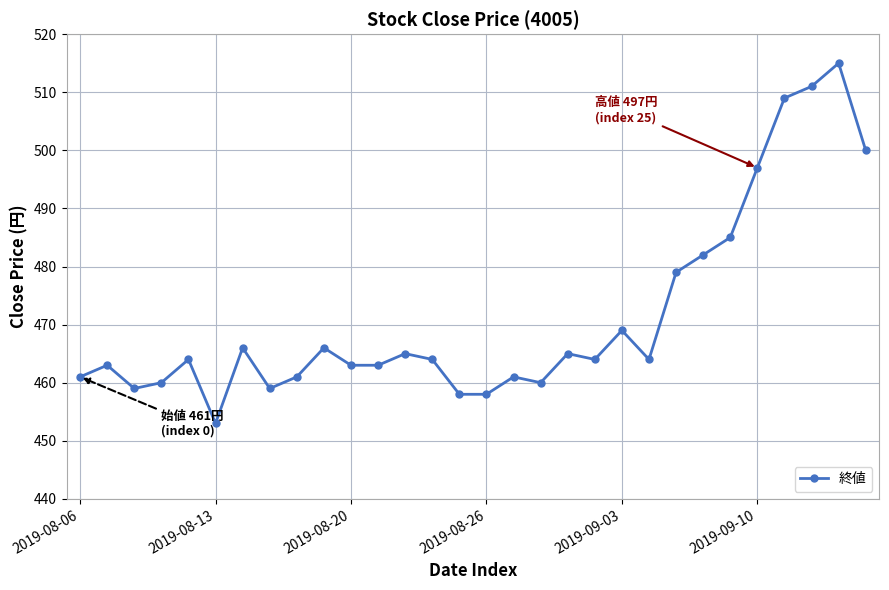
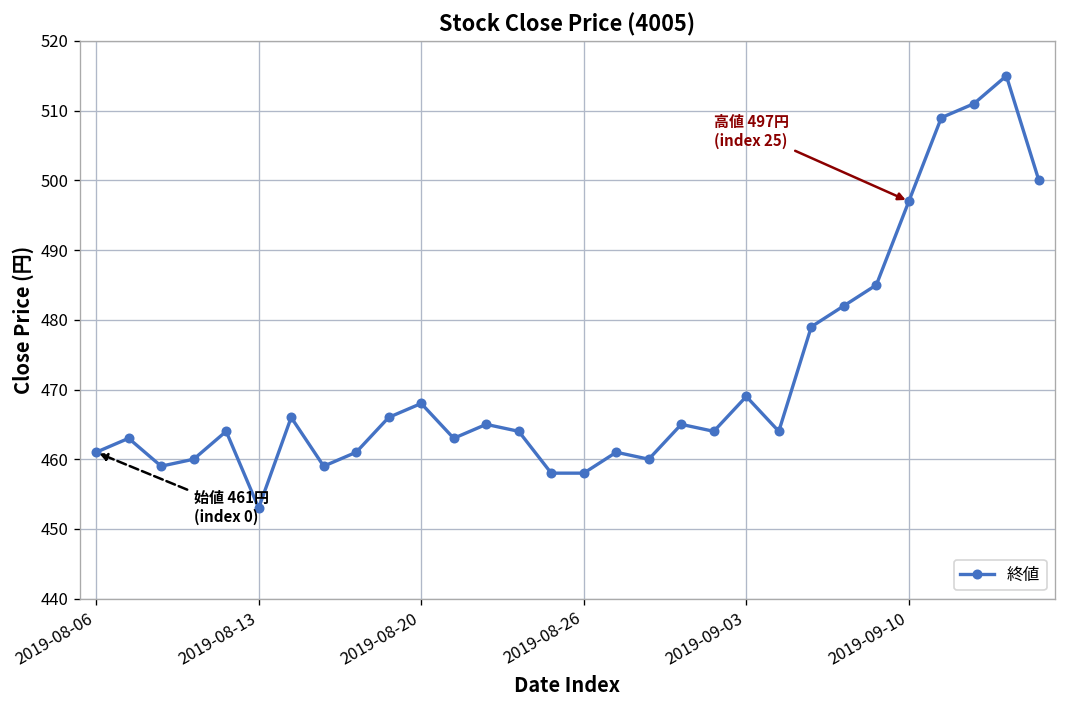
2019-08-20: 463 -> 468
